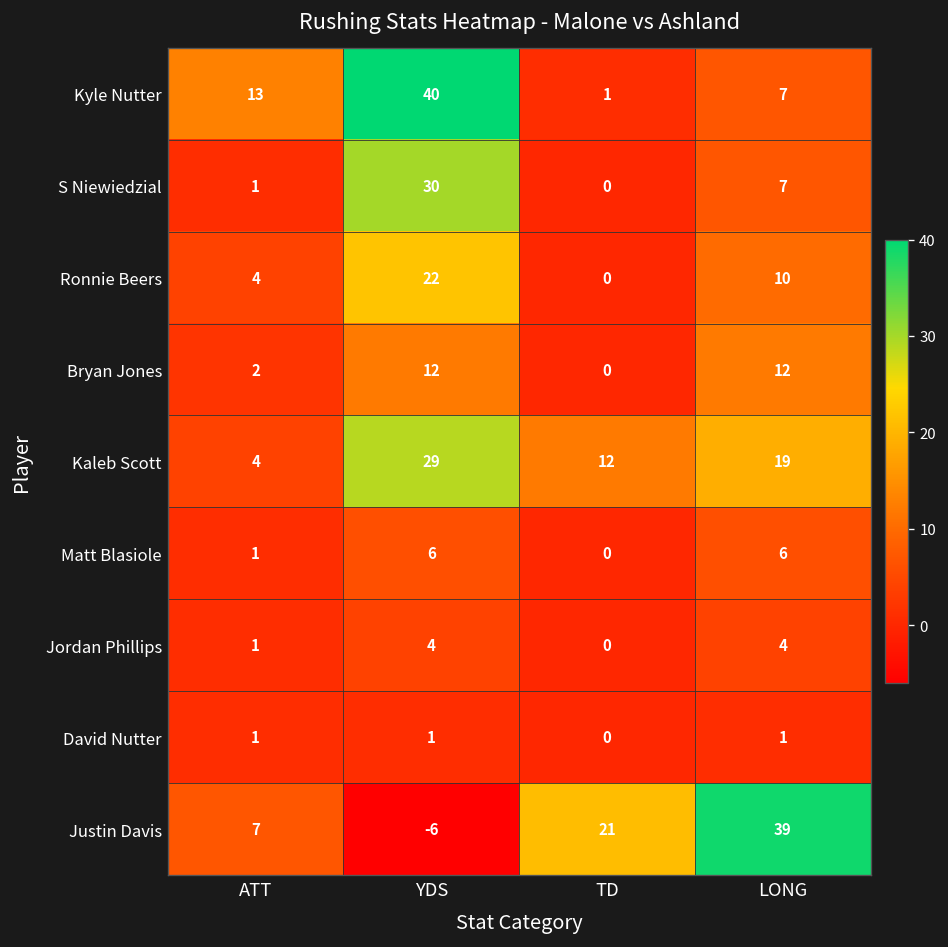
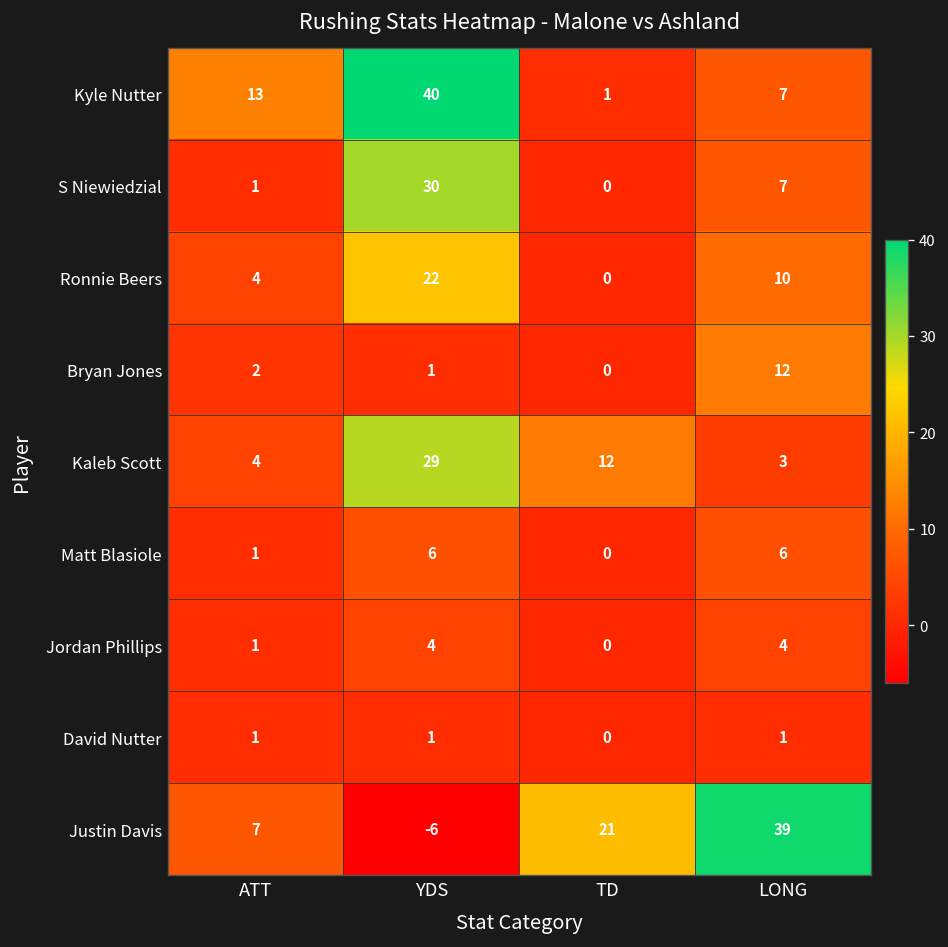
Bryan Jones, YDS: 12 -> 1
Kaleb Scott, LONG: 19 -> 3
